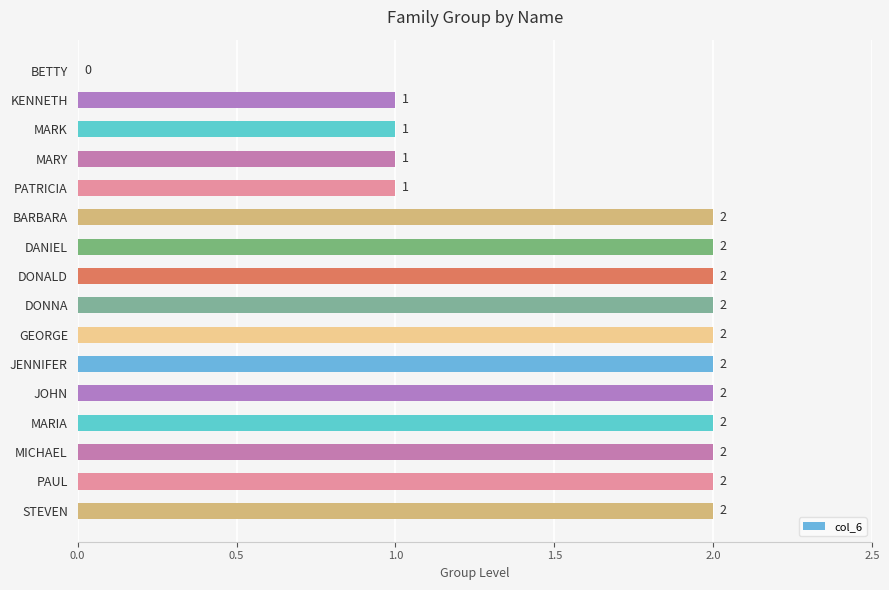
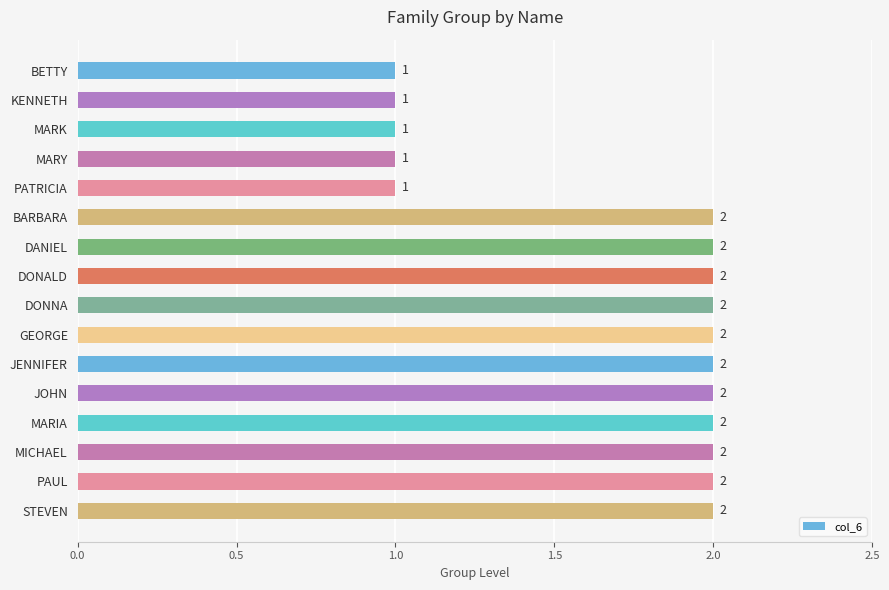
BETTY: 0 -> 1
